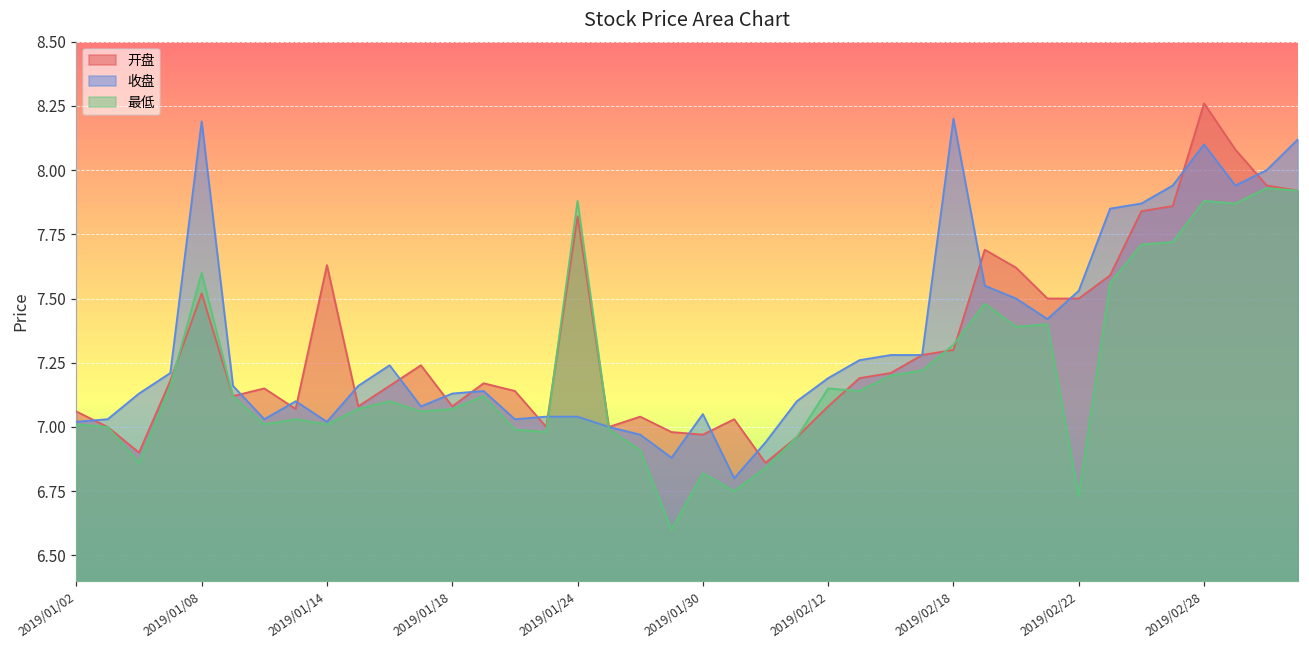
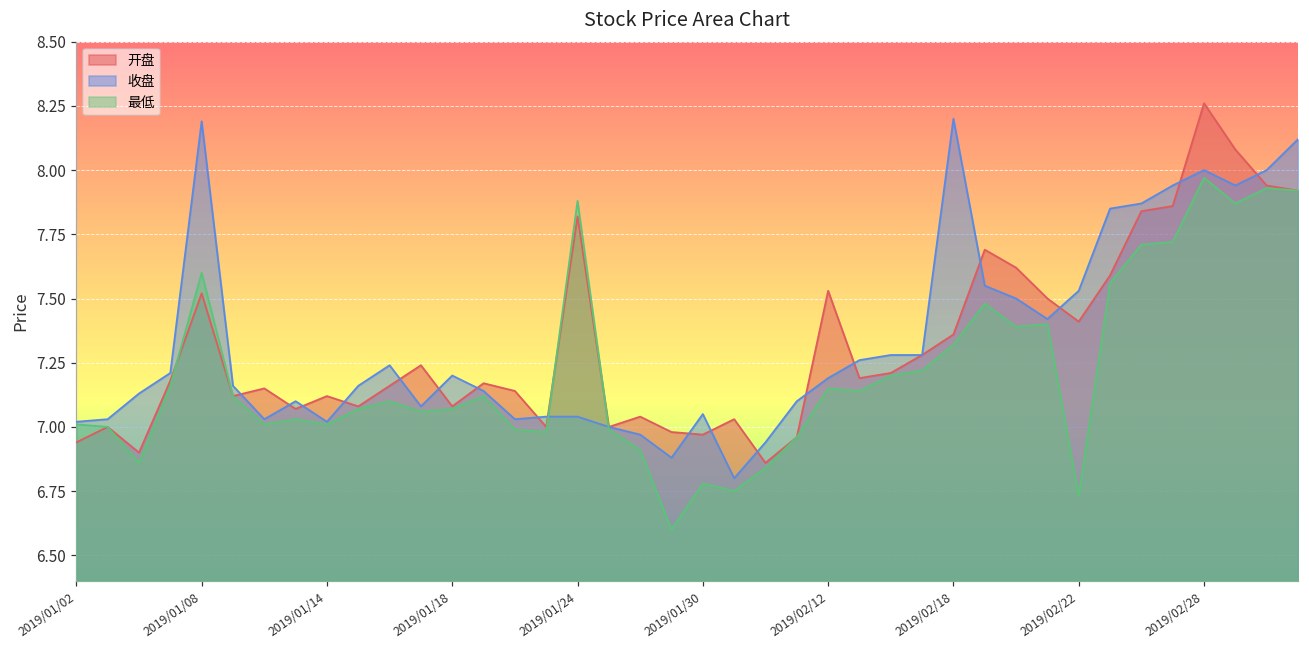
开盘, 2019/01/02: 7.06 -> 6.94
开盘, 2019/01/14: 7.63 -> 7.12
收盘, 2019/01/18: 7.13 -> 7.20
最低, 2019/01/30: 6.82 -> 6.78
开盘, 2019/02/12: 7.08 -> 7.53
开盘, 2019/02/18: 7.30 -> 7.36
开盘, 2019/02/22: 7.50 -> 7.41
收盘, 2019/02/28: 8.1 -> 8.0
最低, 2019/02/28: 7.88 -> 7.97
